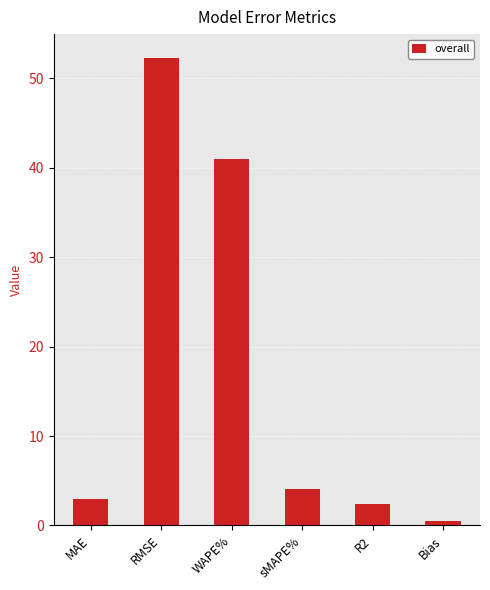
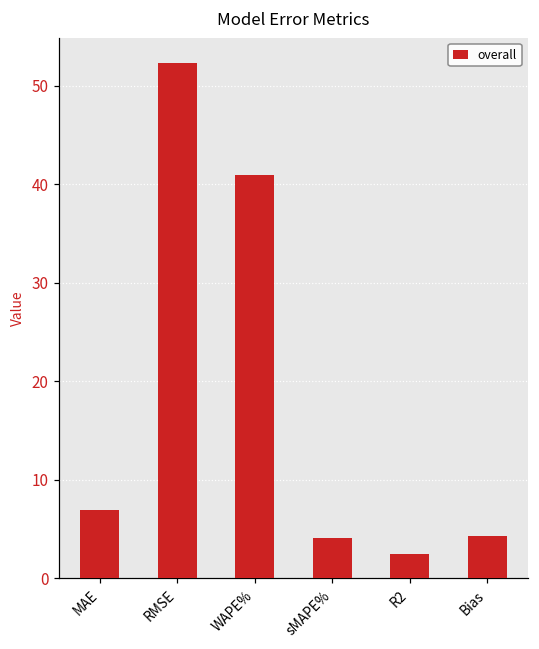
MAE: 3 -> 7
Bias: 0 -> 4
